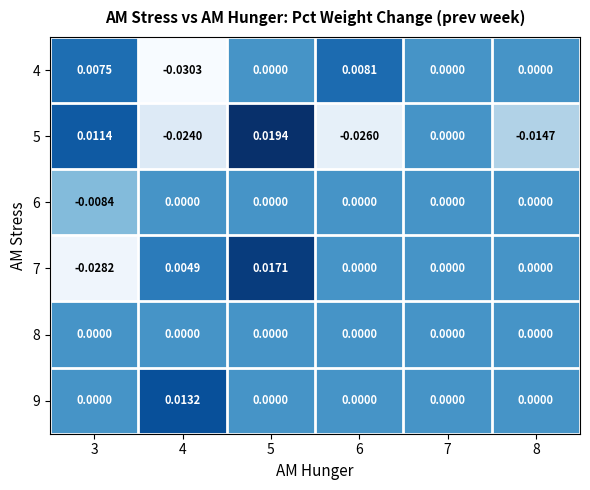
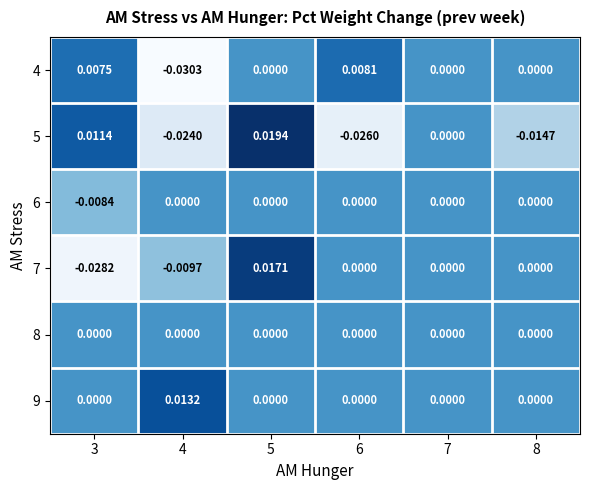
7, 4: 0.0049 -> -0.0097
